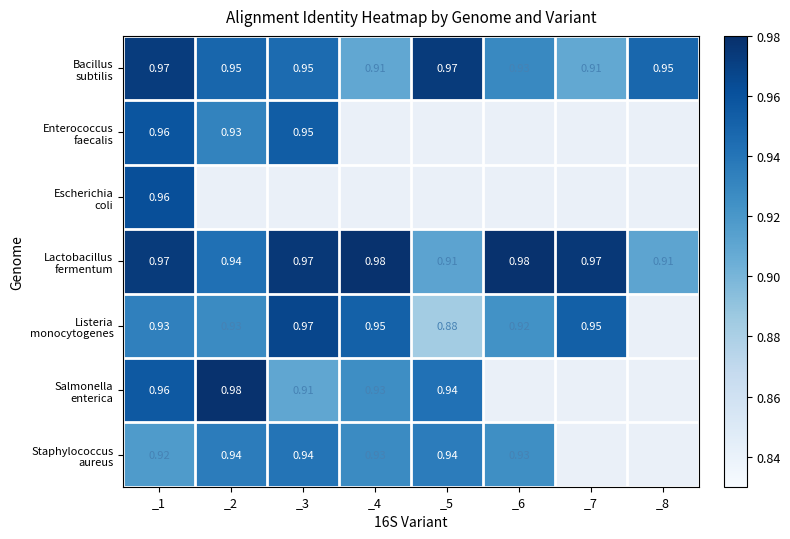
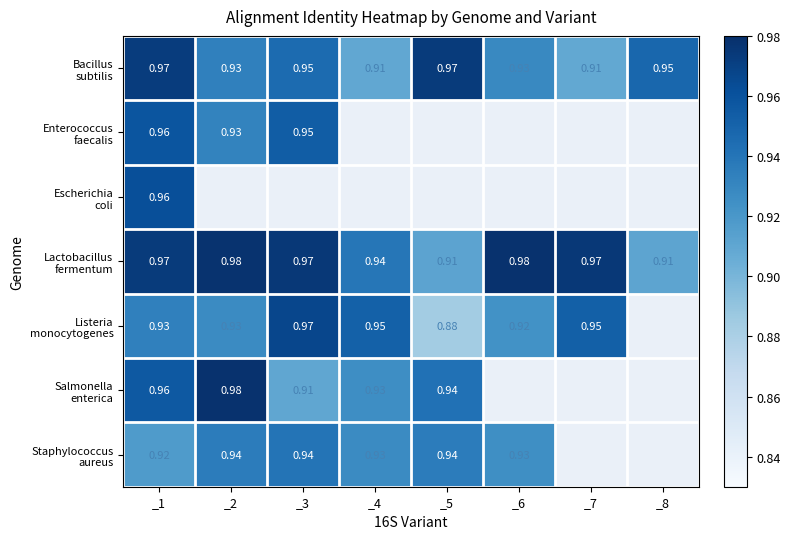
Bacillus subtilis, _2: 0.95 -> 0.93
Lactobacillus fermentum, _2: 0.94 -> 0.98
Lactobacillus fermentum, _4: 0.98 -> 0.94
